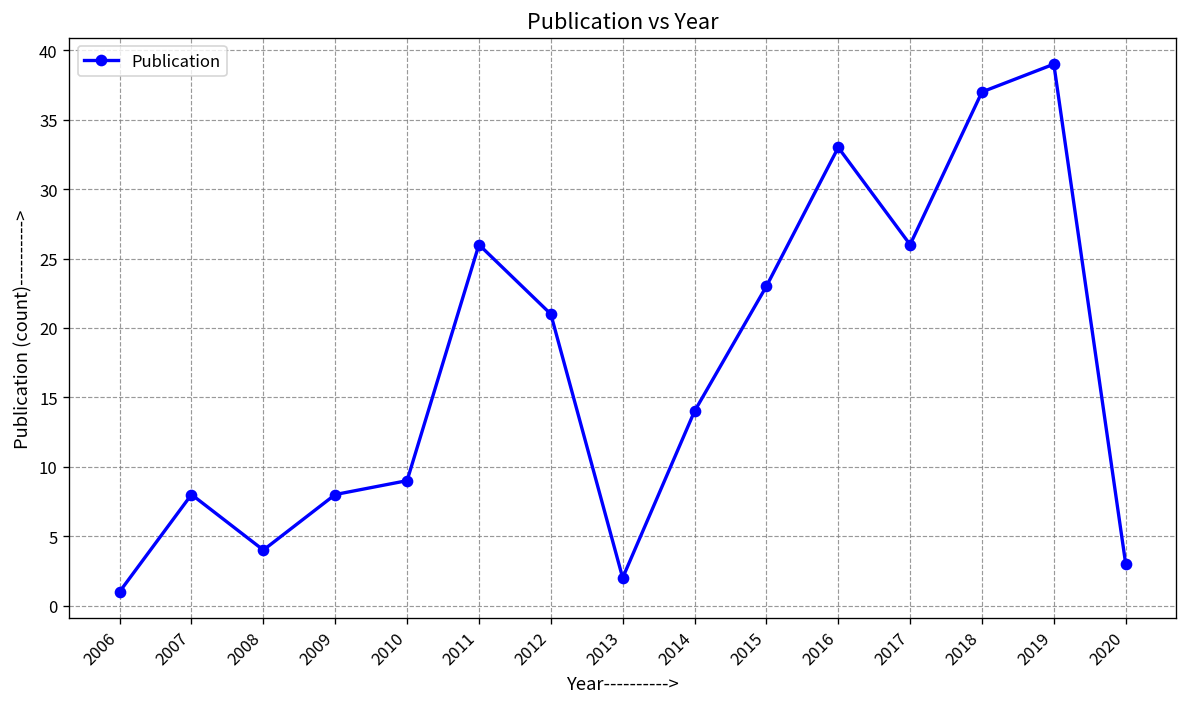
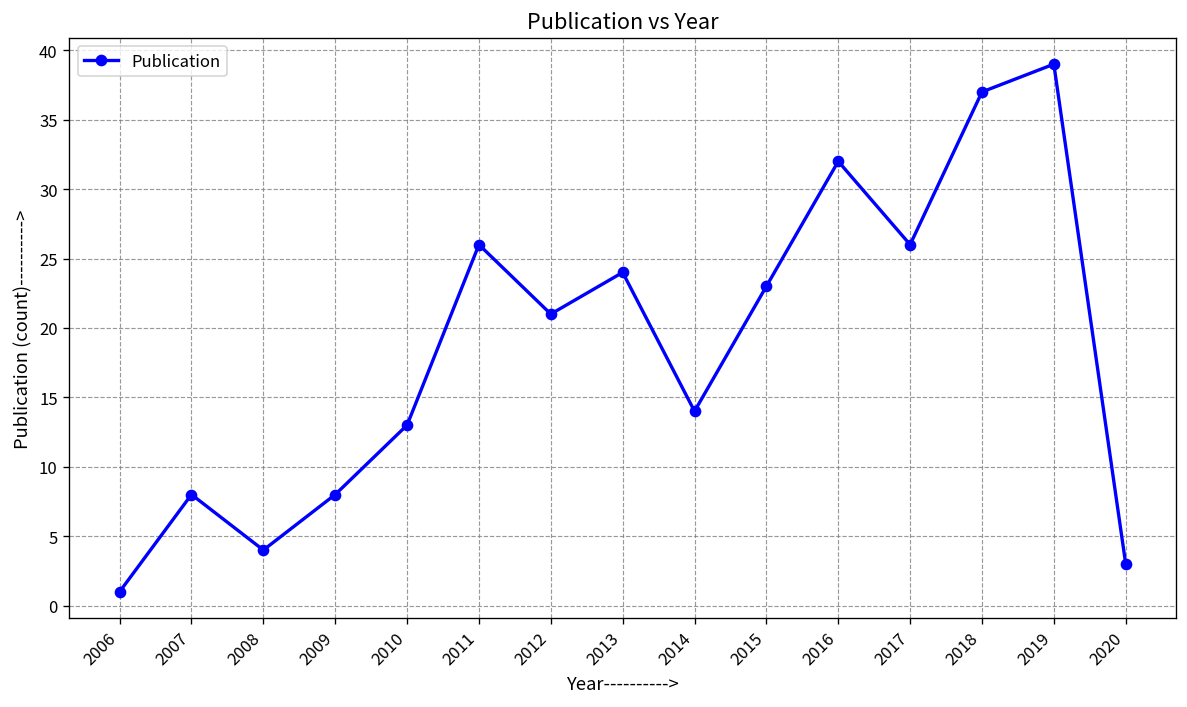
2010: 9 -> 13
2013: 2 -> 24
2016: 33 -> 32
